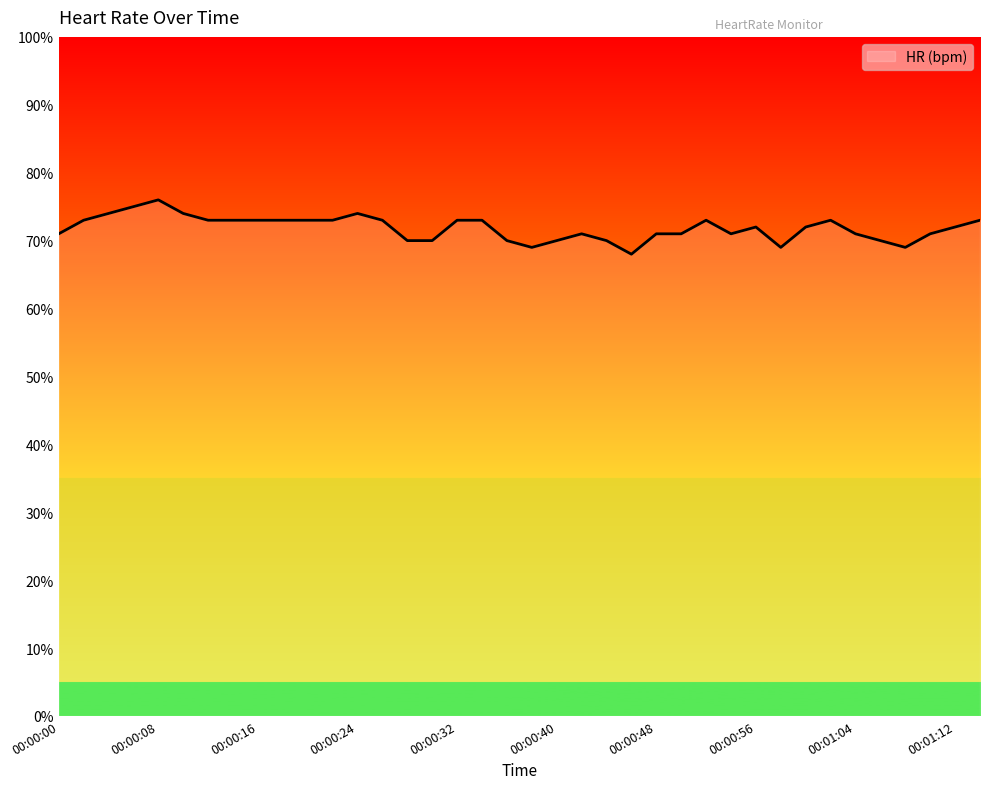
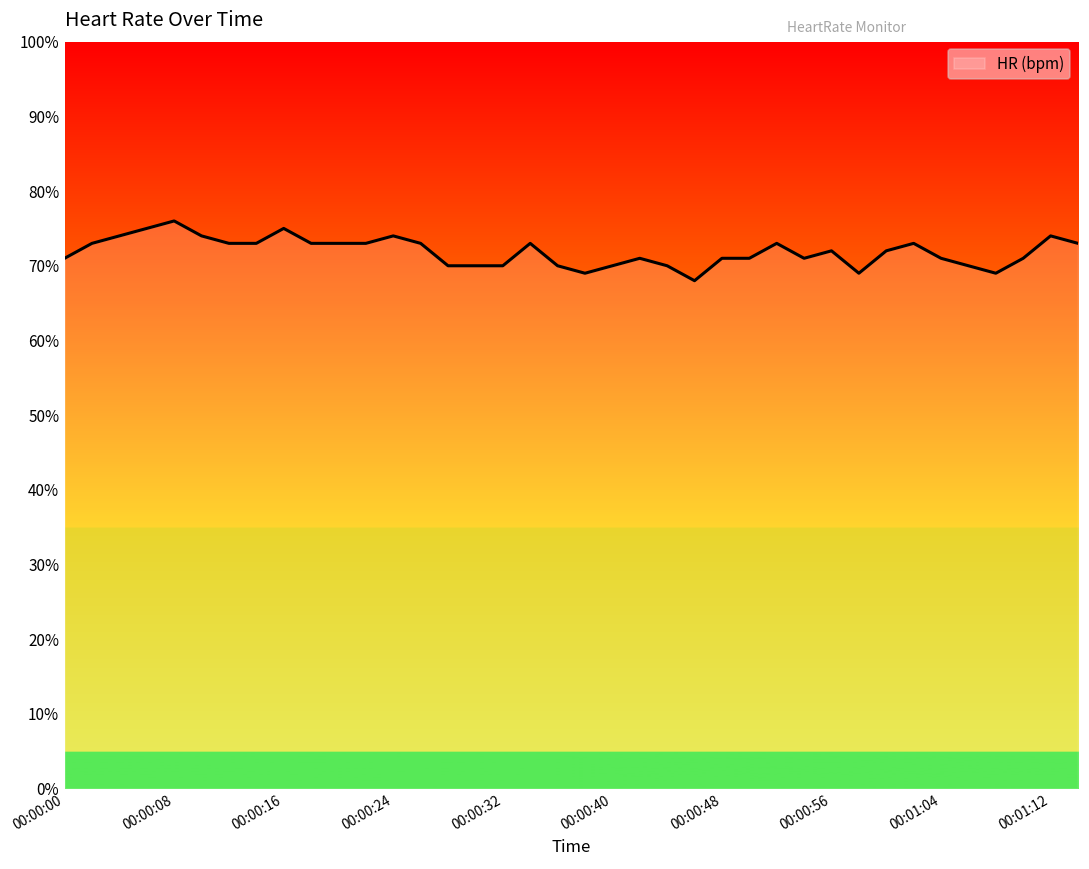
00:00:16: 73% -> 75%
00:00:32: 73% -> 70%
00:01:12: 72% -> 74%
